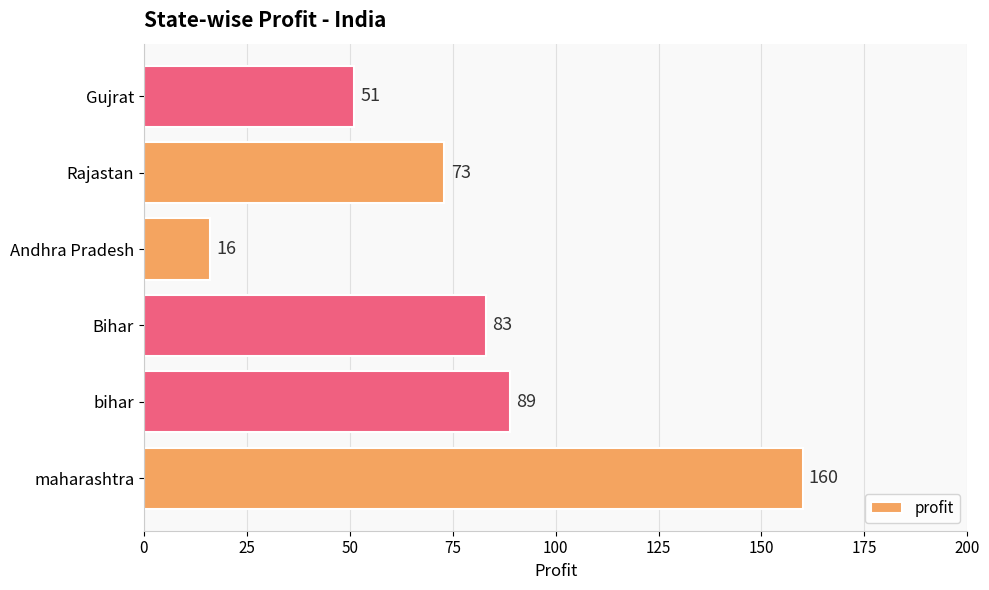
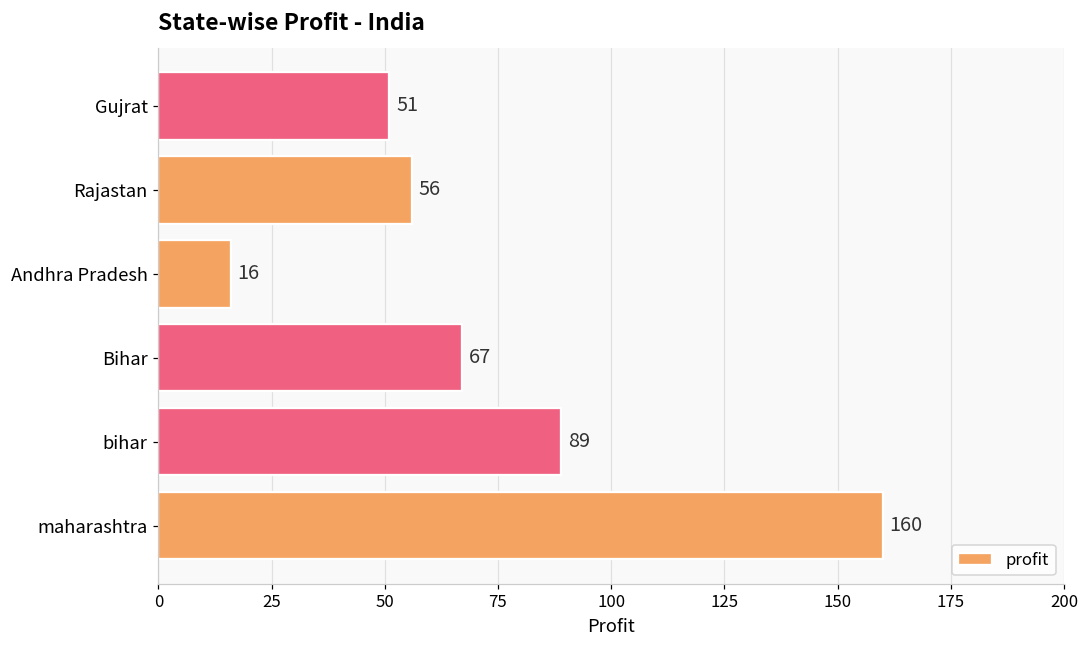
Rajastan: 73 -> 56
Bihar: 83 -> 67
